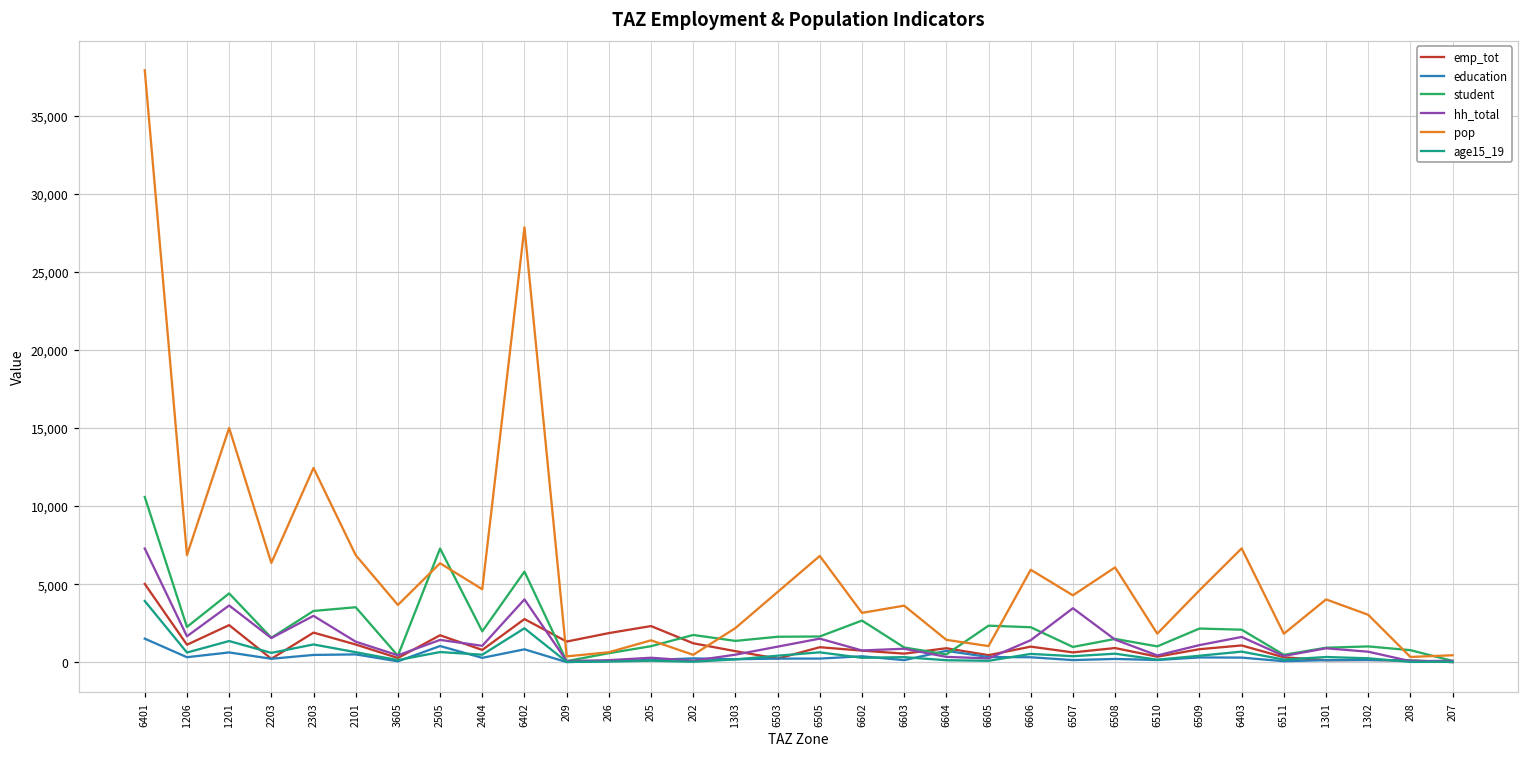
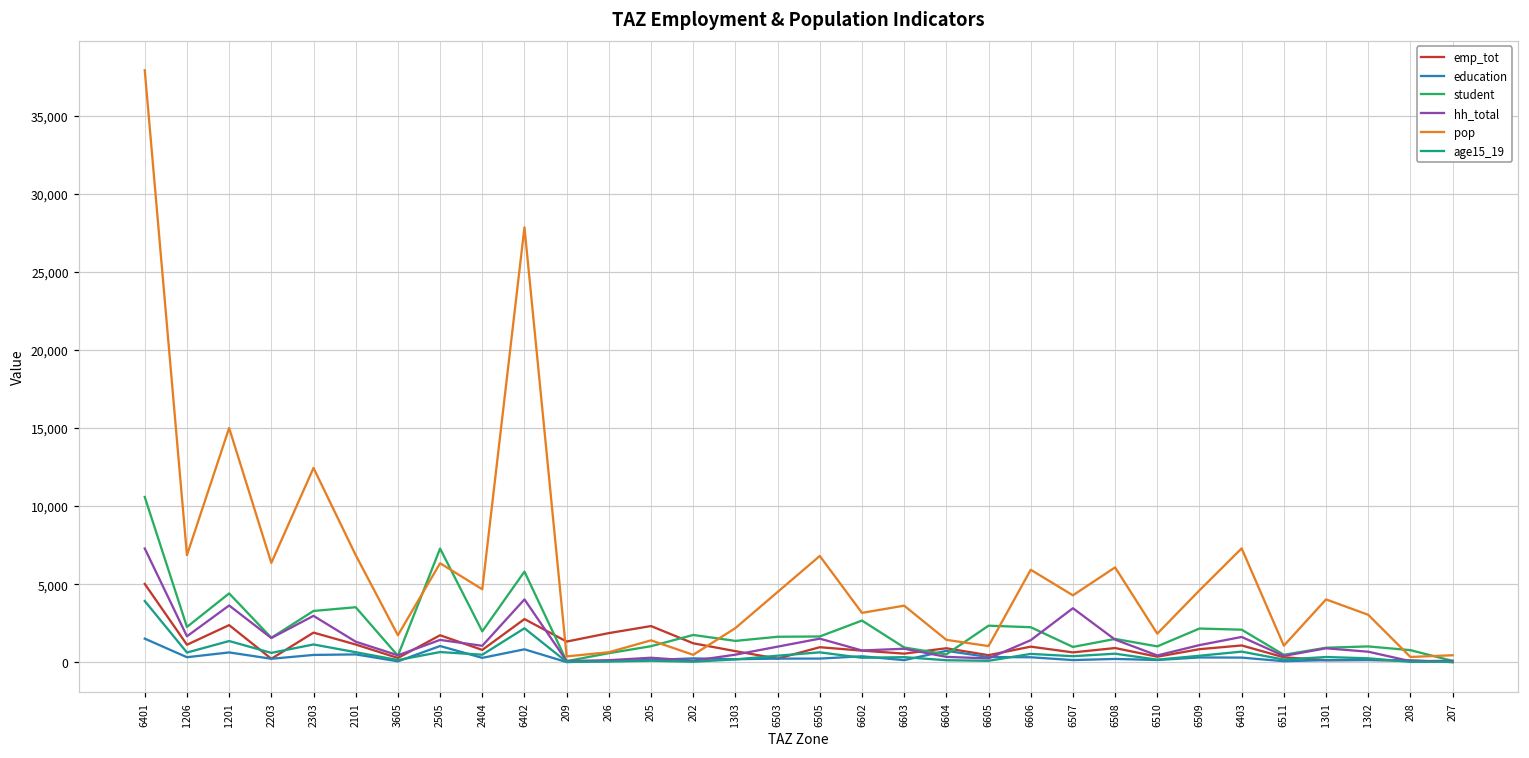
pop, 3605: 3,700 -> 1,700
pop, 6511: 1,800 -> 1,100
